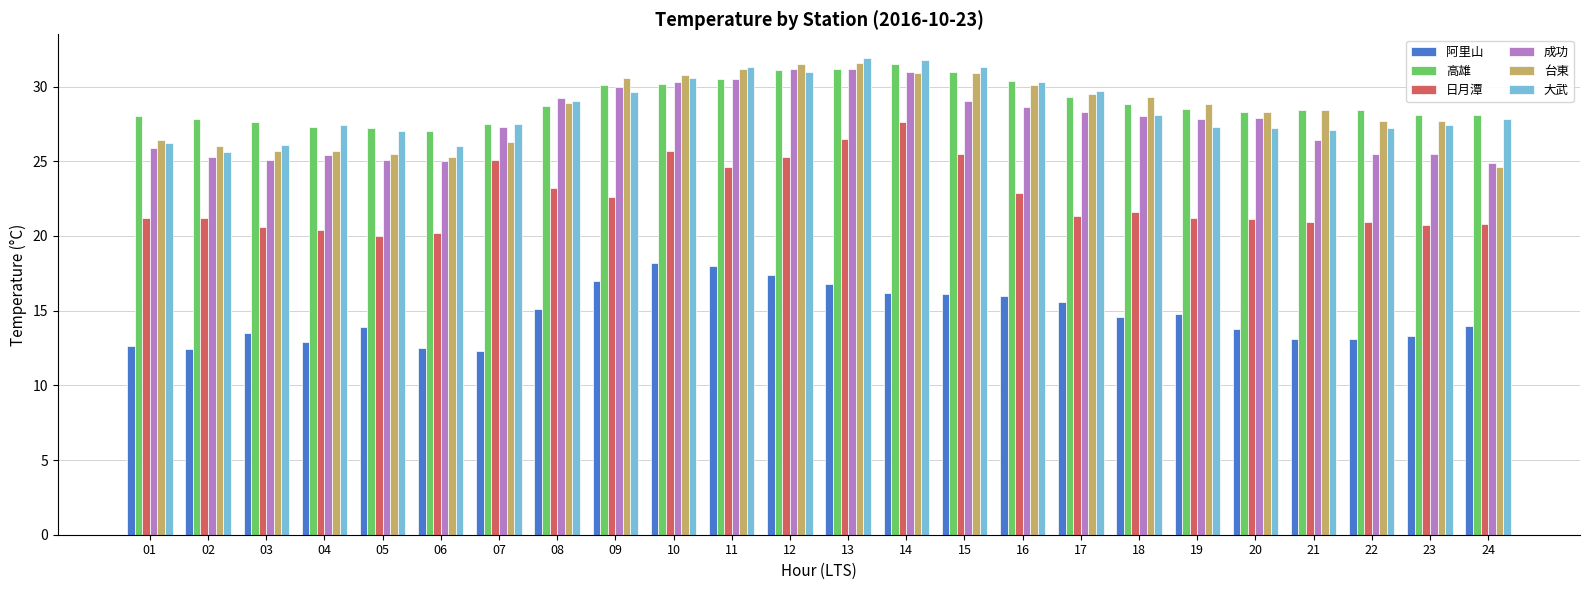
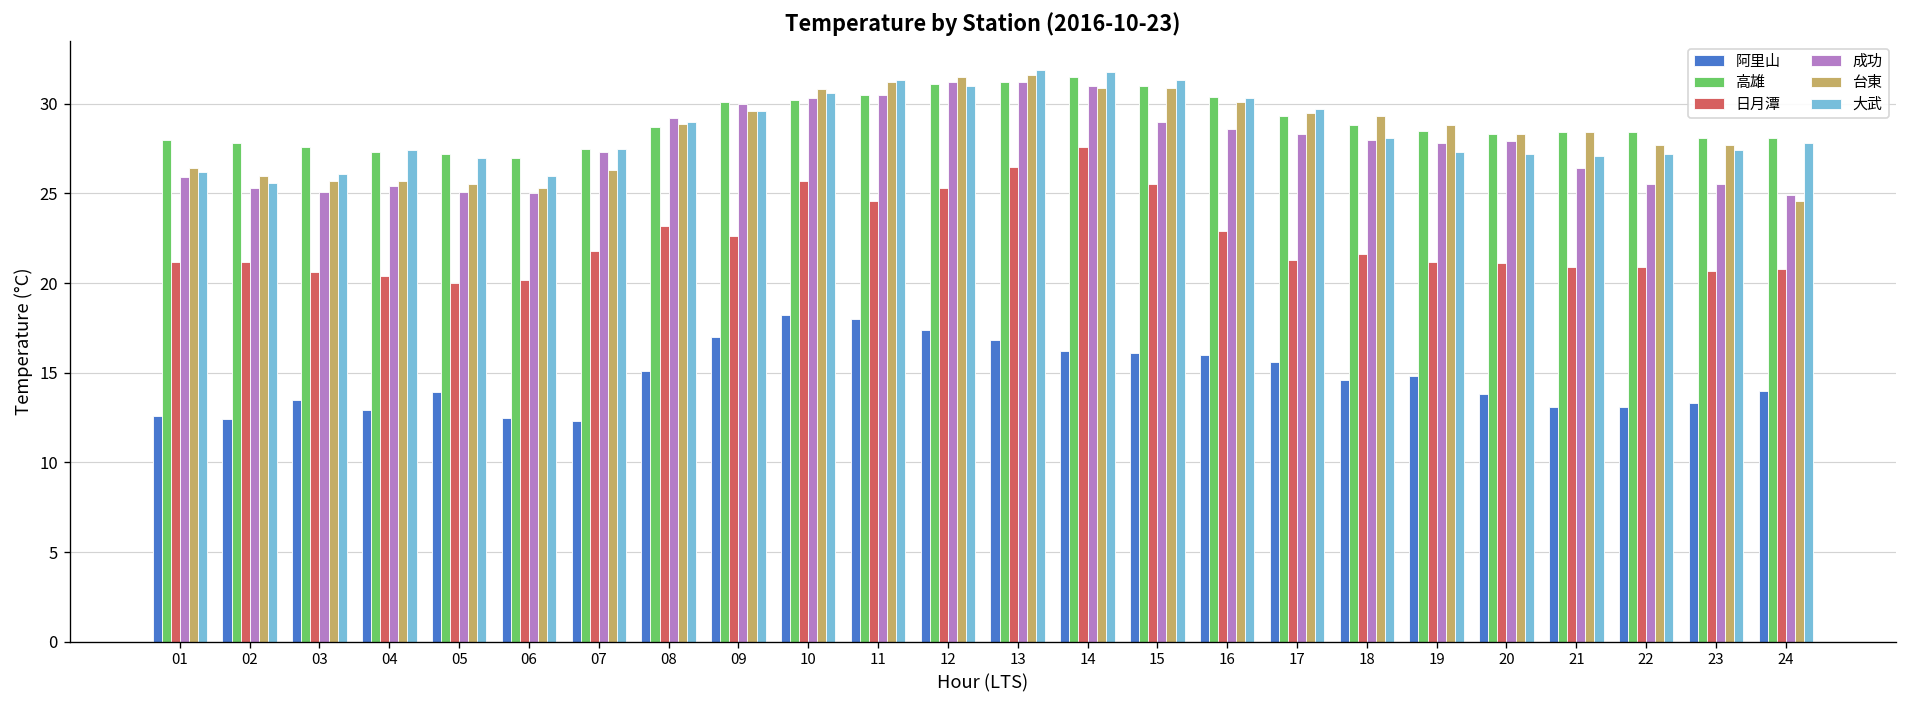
日月潭, 07: 25.1 -> 21.8
台東, 09: 30.6 -> 29.6
